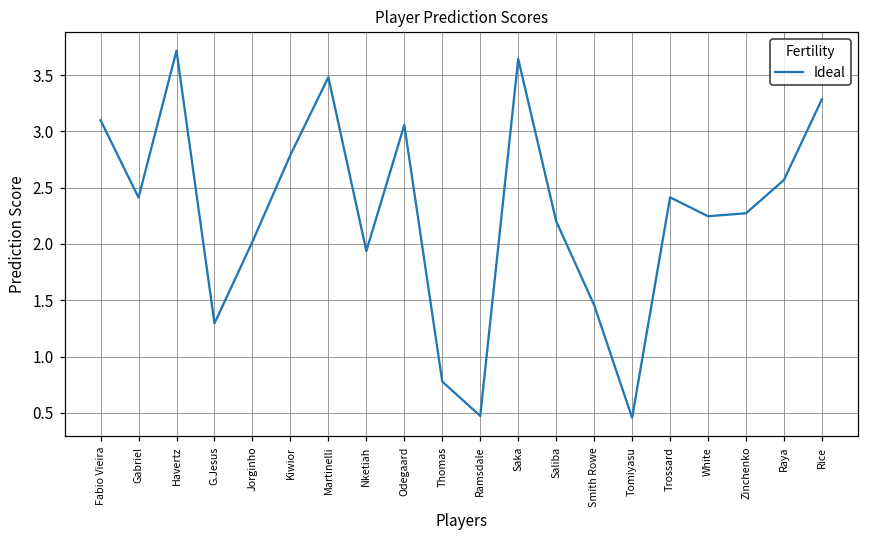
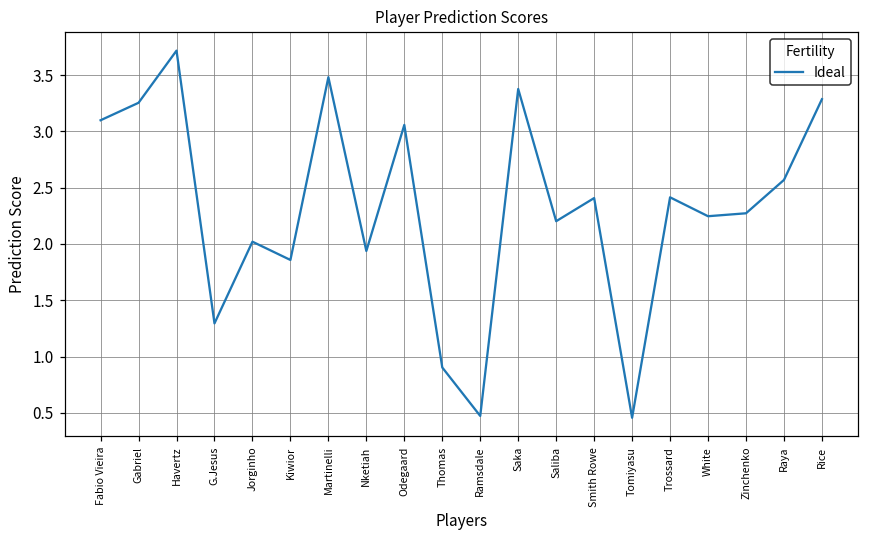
Gabriel: 2.41 -> 3.25
Kiwior: 2.79 -> 1.86
Thomas: 0.78 -> 0.90
Saka: 3.64 -> 3.38
Smith Rowe: 1.46 -> 2.41
